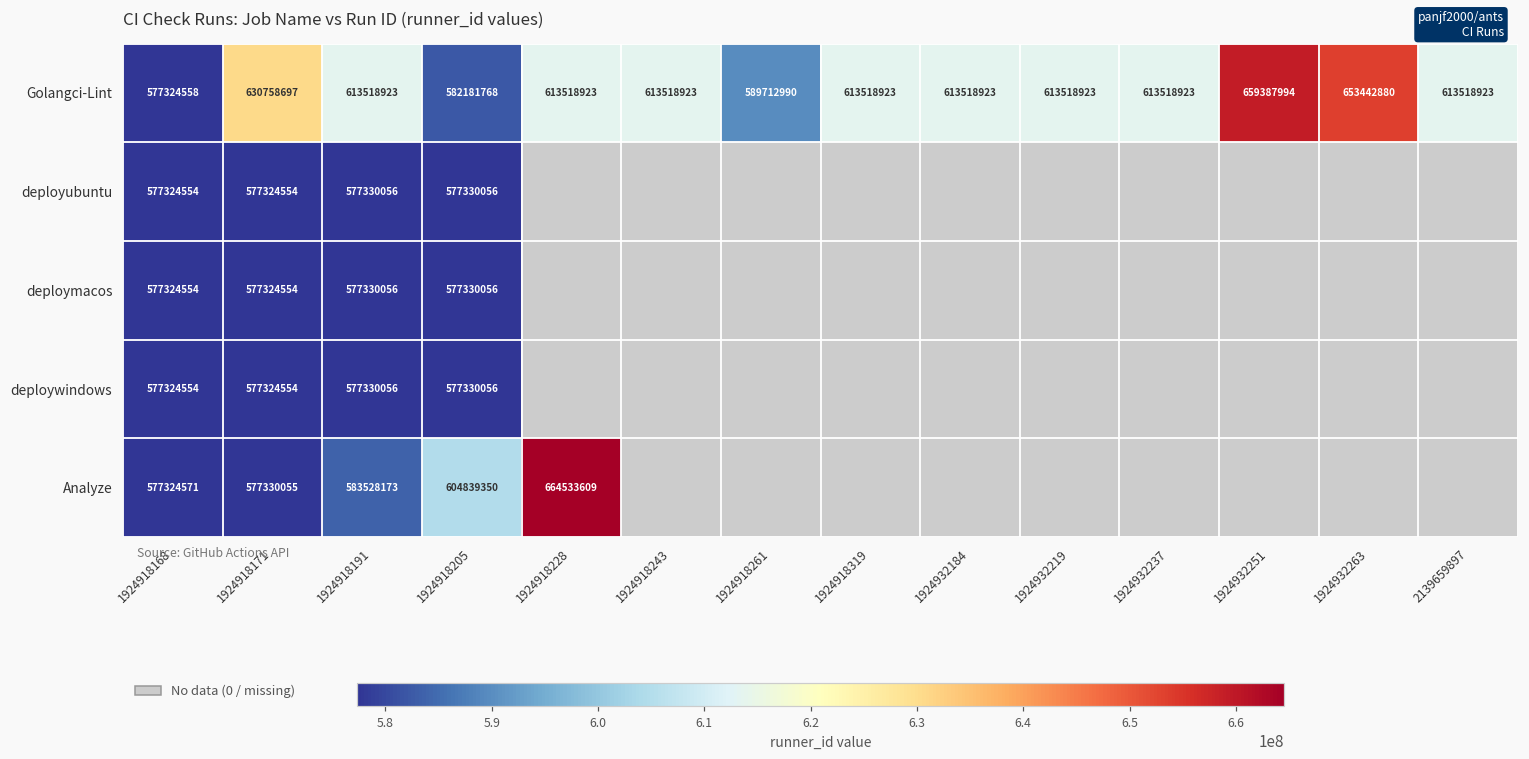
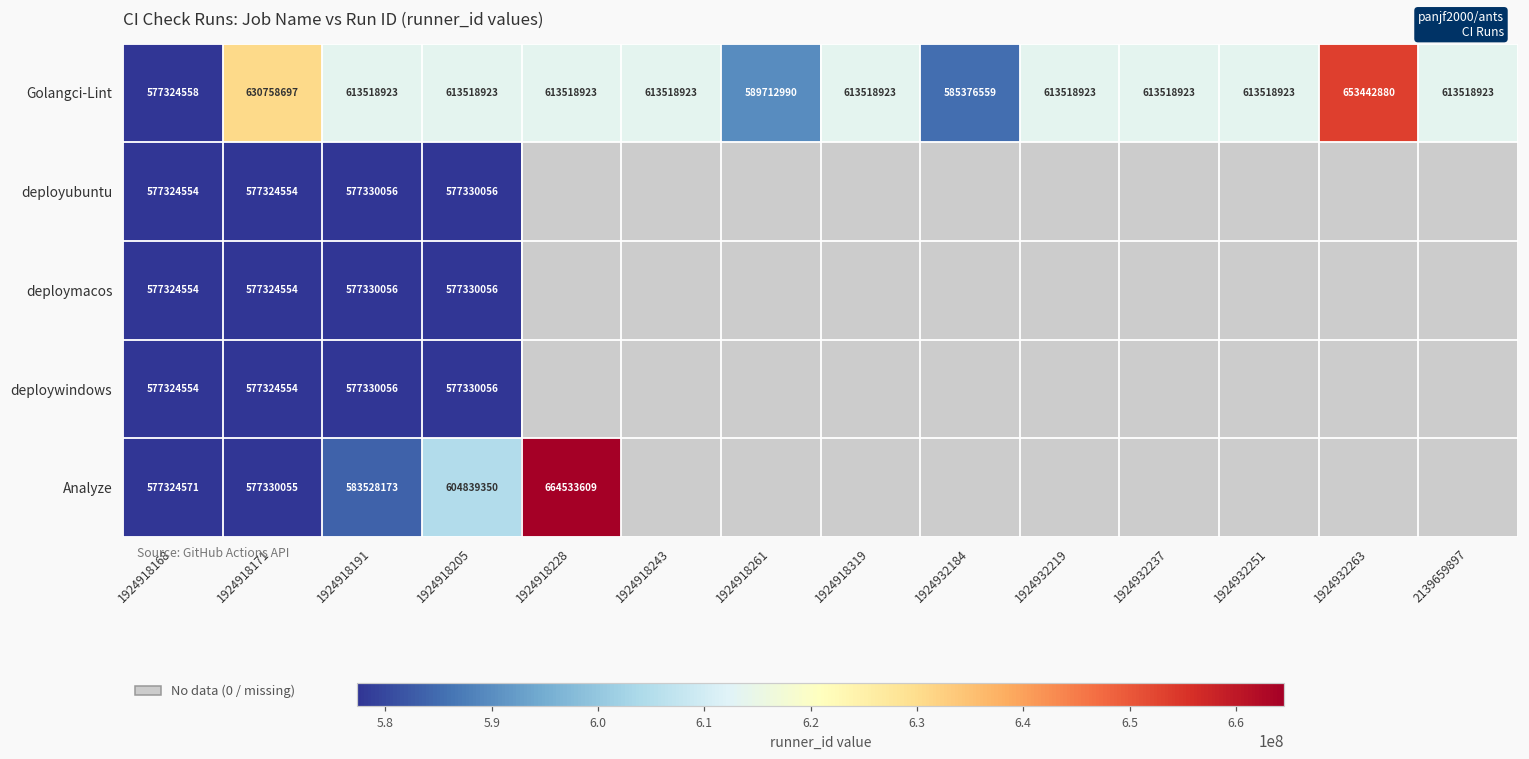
Golangci-Lint, 1924918205: 582181768 -> 613518923
Golangci-Lint, 1924932184: 613518923 -> 585376559
Golangci-Lint, 1924932251: 659387994 -> 613518923
